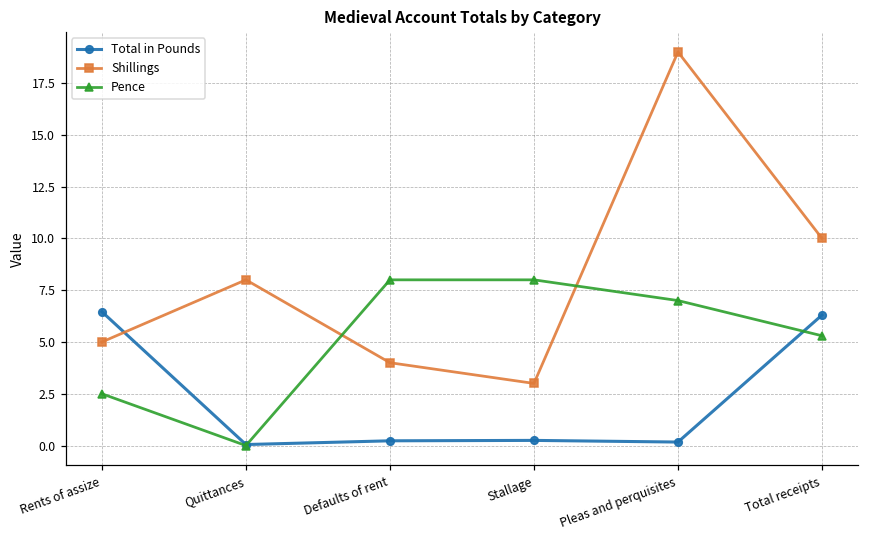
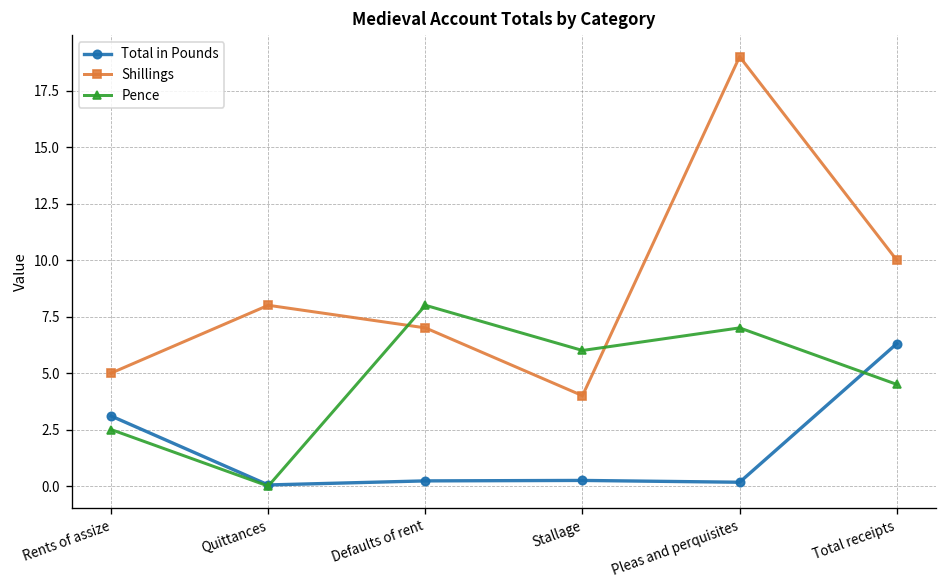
Total in Pounds, Rents of assize: 6.5 -> 3.1
Shillings, Defaults of rent: 4 -> 7
Shillings, Stallage: 3 -> 4
Pence, Stallage: 8 -> 6
Pence, Total receipts: 5.3 -> 4.5
